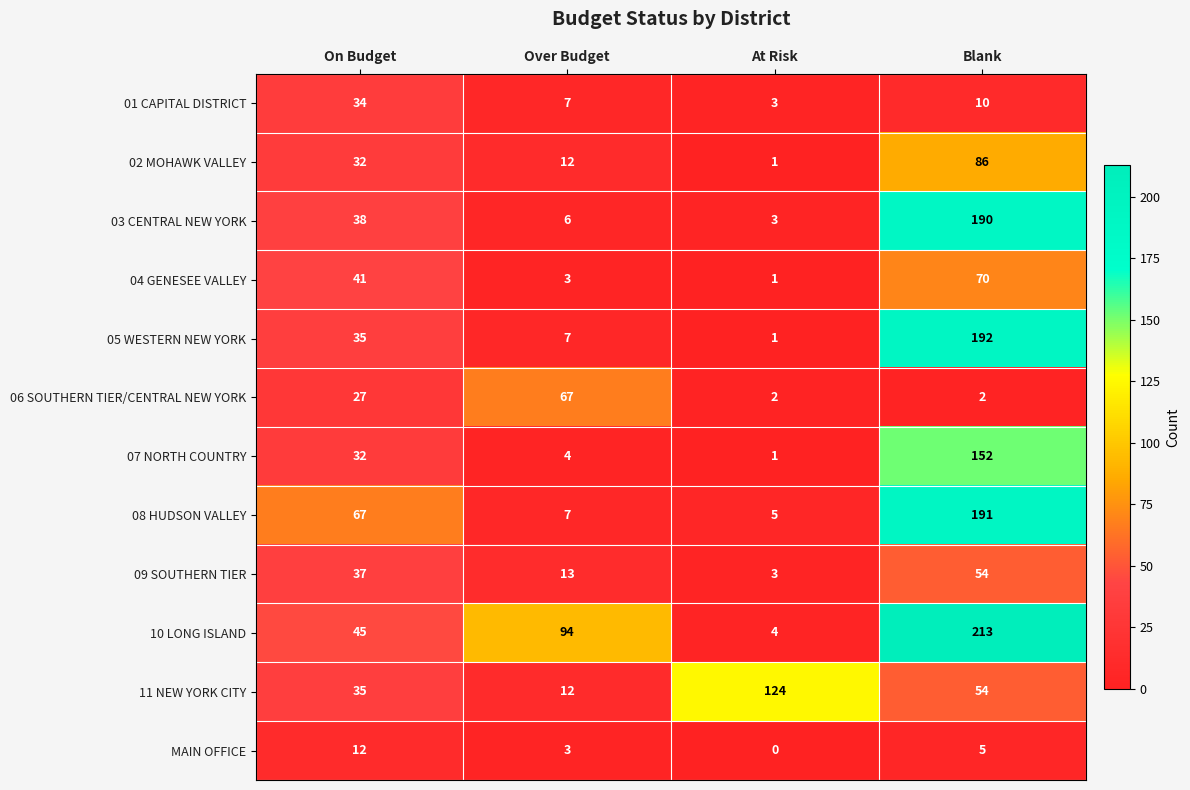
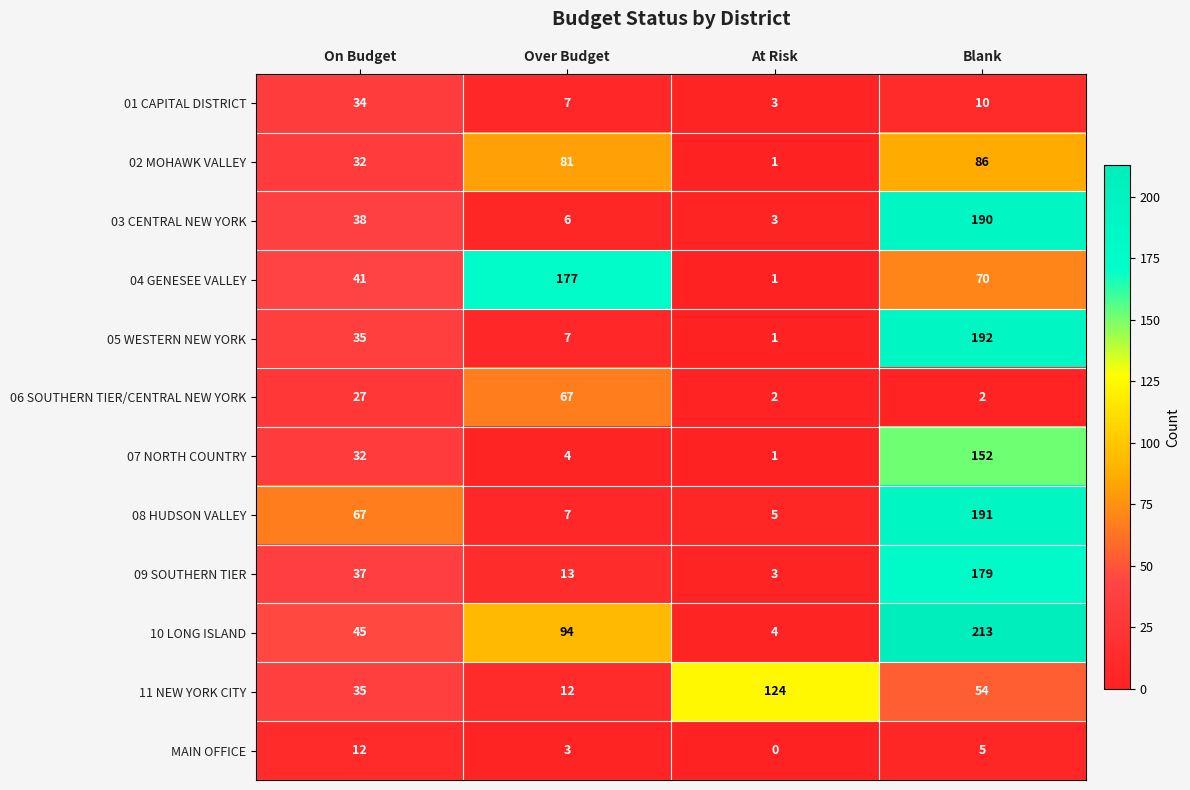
02 MOHAWK VALLEY, Over Budget: 12 -> 81
04 GENESEE VALLEY, Over Budget: 3 -> 177
09 SOUTHERN TIER, Blank: 54 -> 179
